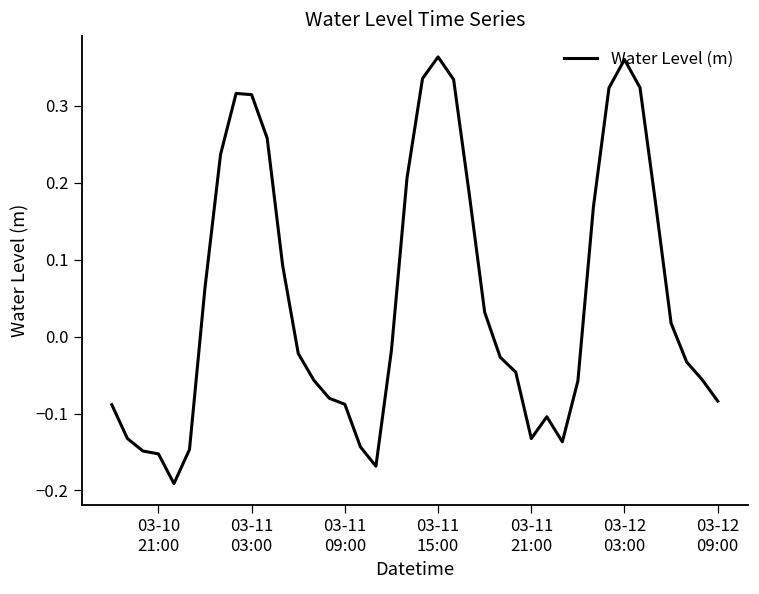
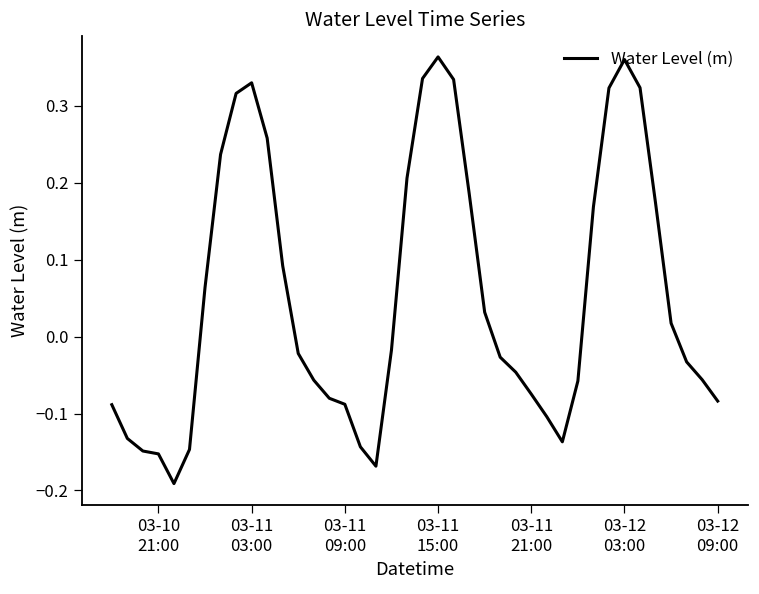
03-11 03:00: 0.31 -> 0.33
03-11 21:00: -0.13 -> -0.07
